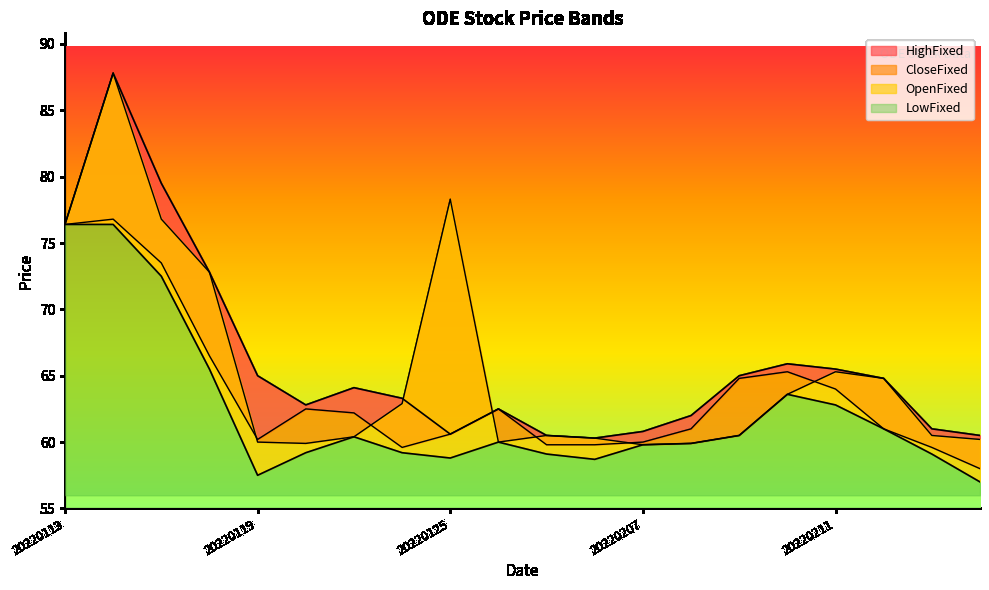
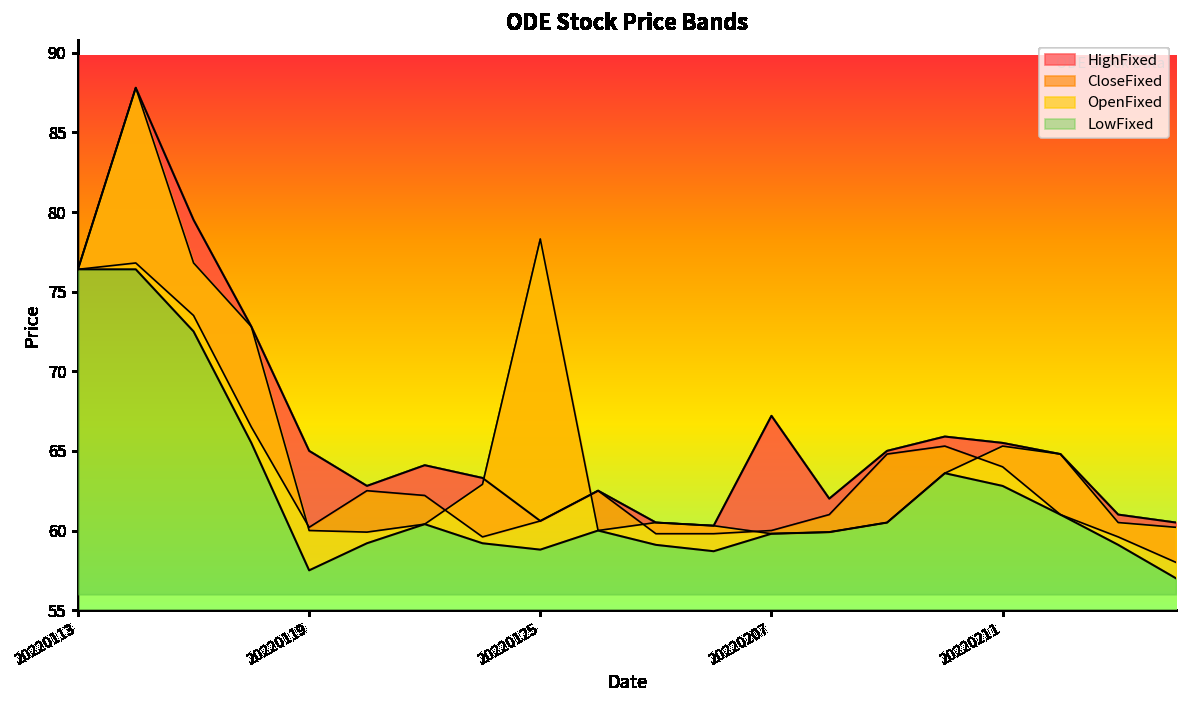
HighFixed, 20220207: 60.8 -> 67.2
